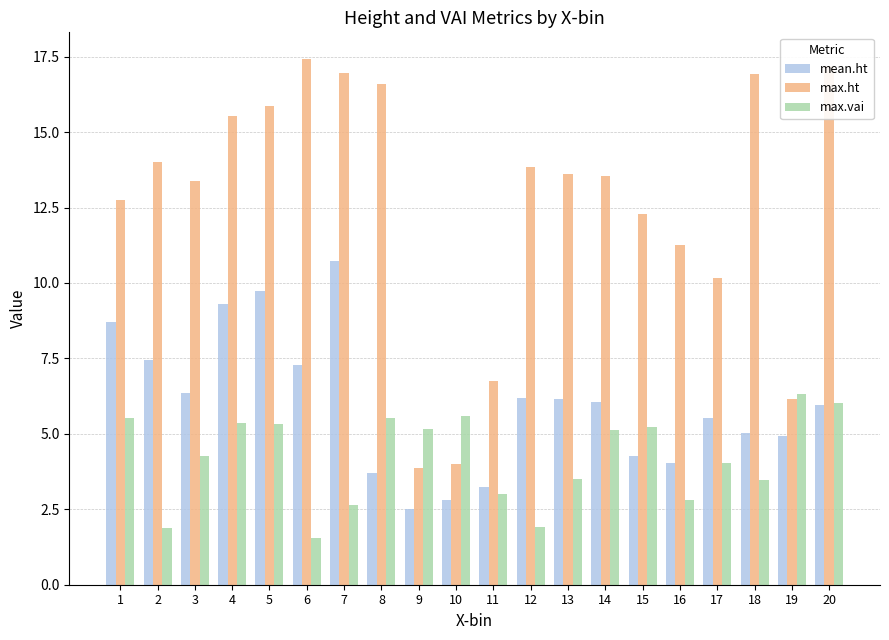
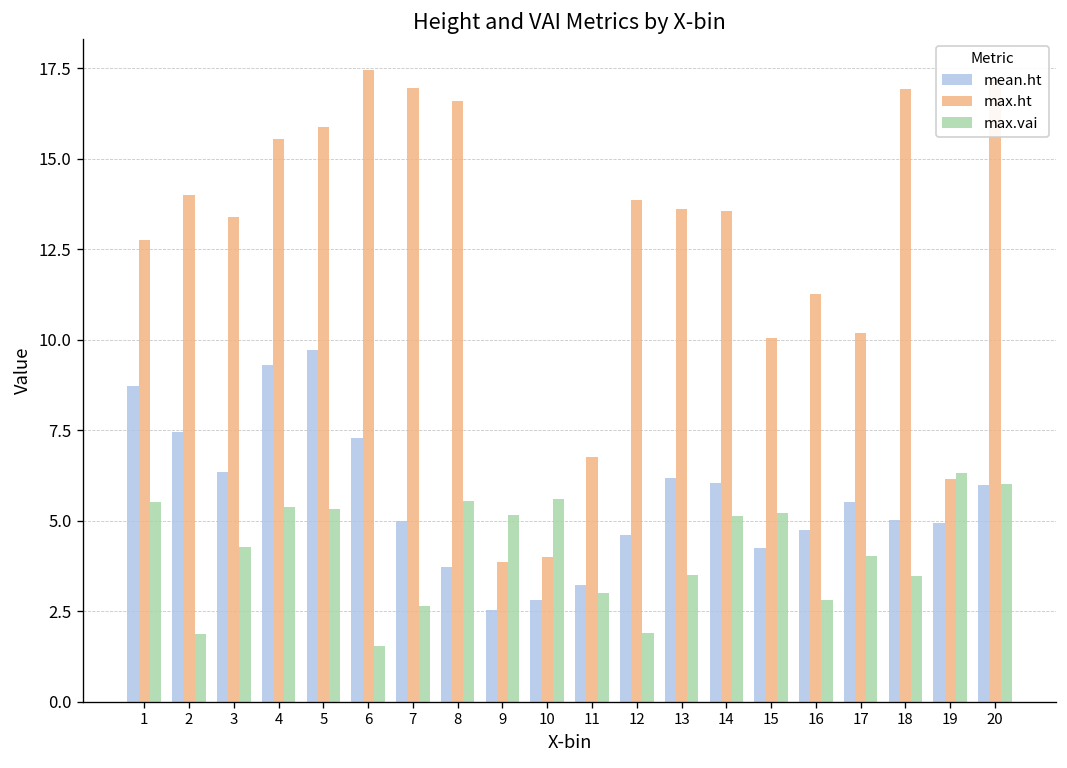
mean.ht, 7: 10.7 -> 5.0
mean.ht, 12: 6.2 -> 4.6
max.ht, 15: 12.3 -> 10.1
mean.ht, 16: 4.0 -> 4.7
